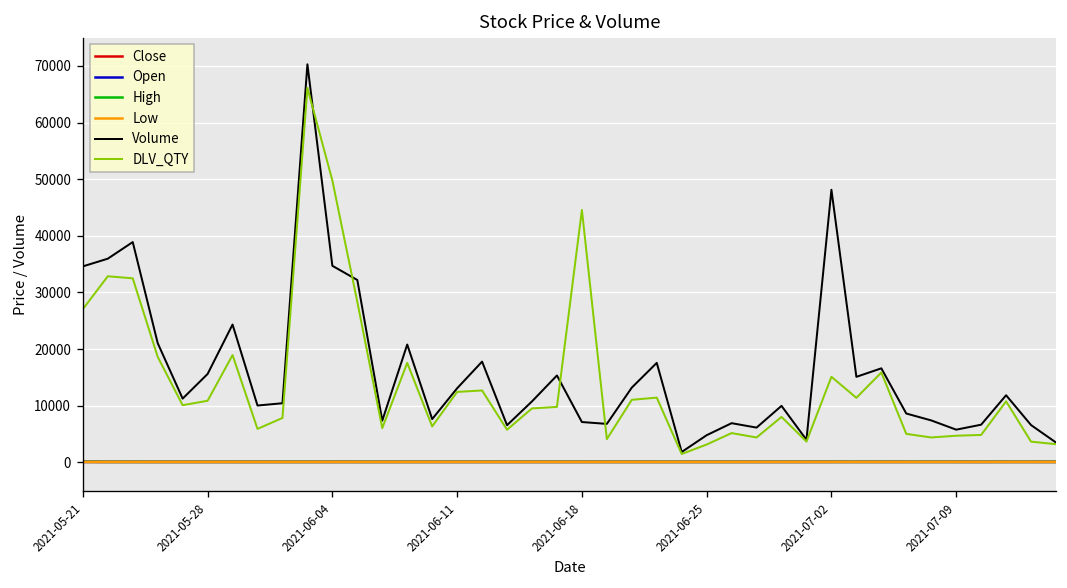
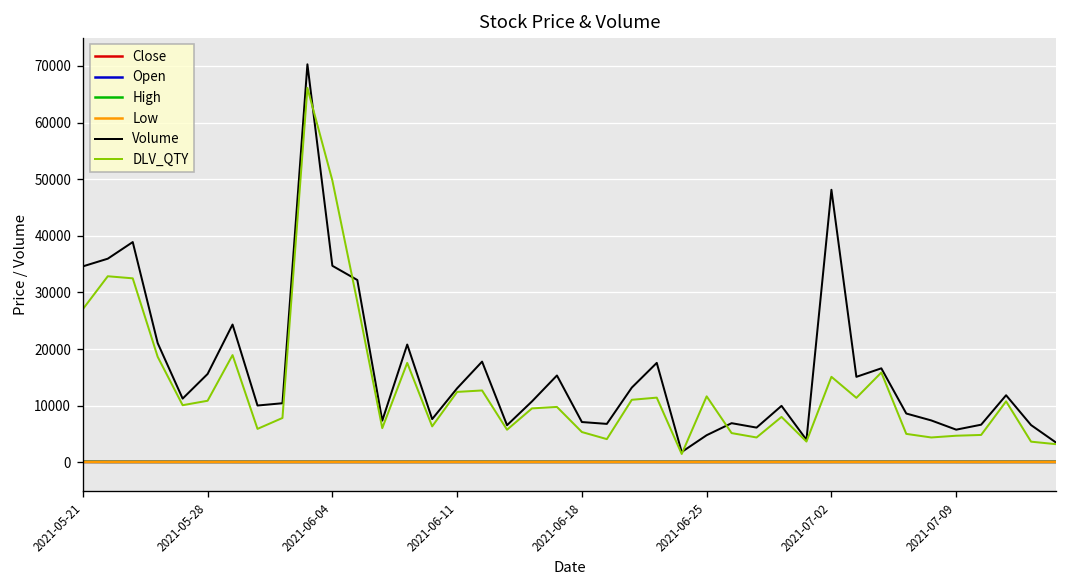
DLV_QTY, 2021-06-18: 45000 -> 5000
DLV_QTY, 2021-06-25: 3000 -> 12000
